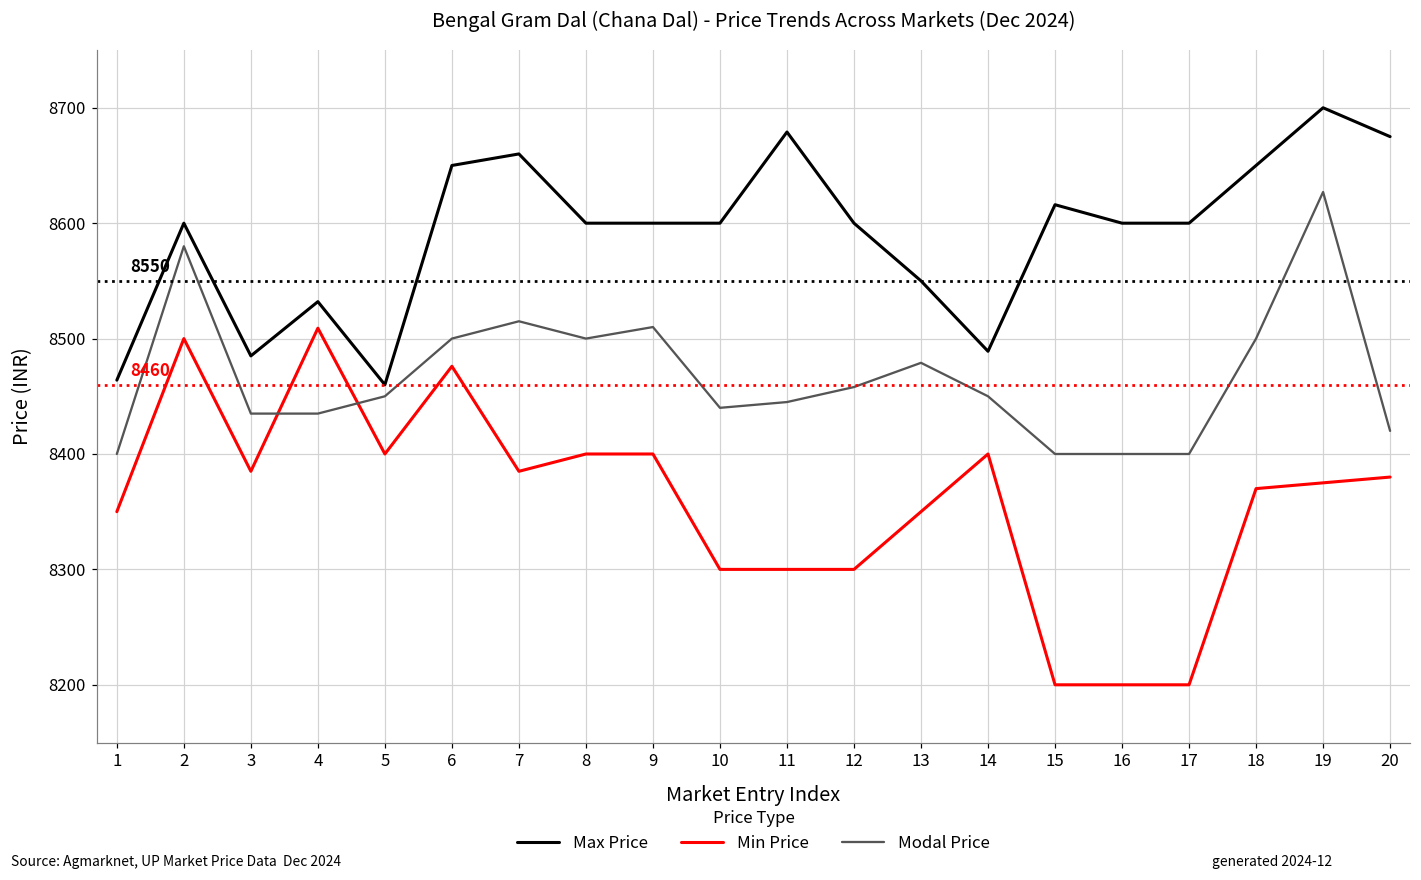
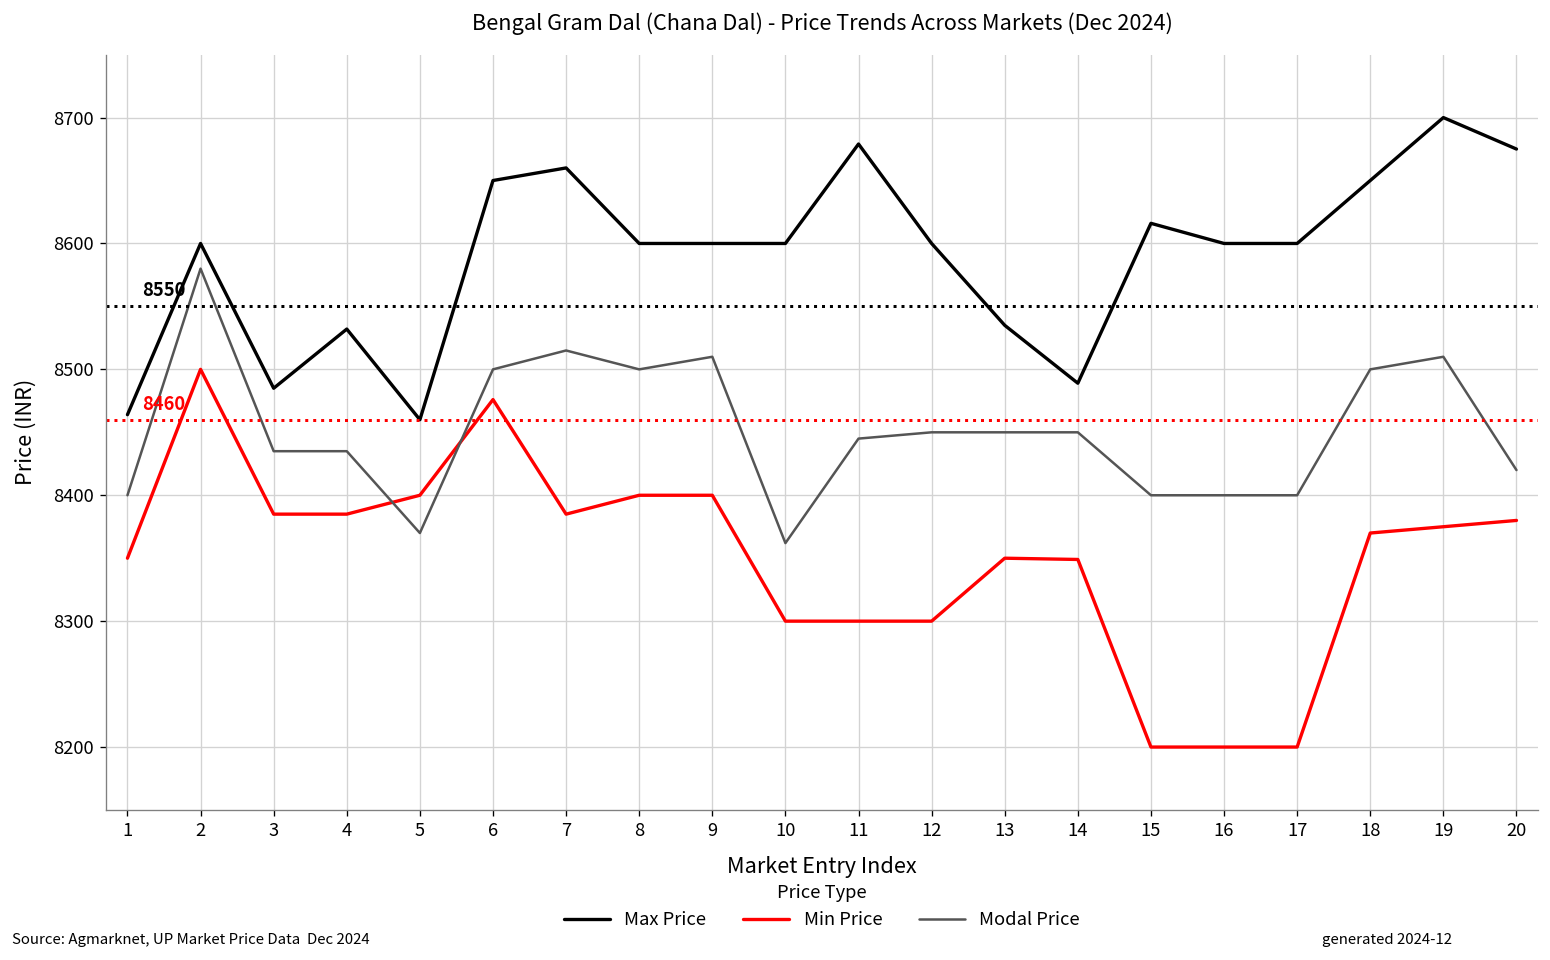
Min Price, 4: 8509 -> 8385
Modal Price, 5: 8450 -> 8370
Modal Price, 10: 8440 -> 8362
Modal Price, 12: 8458 -> 8450
Max Price, 13: 8550 -> 8535
Modal Price, 13: 8479 -> 8450
Min Price, 14: 8400 -> 8349
Modal Price, 19: 8627 -> 8510
